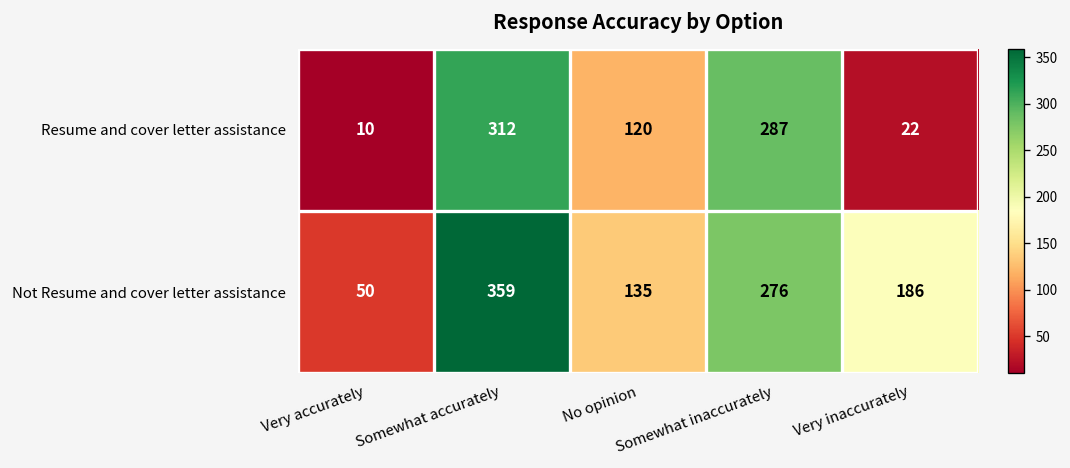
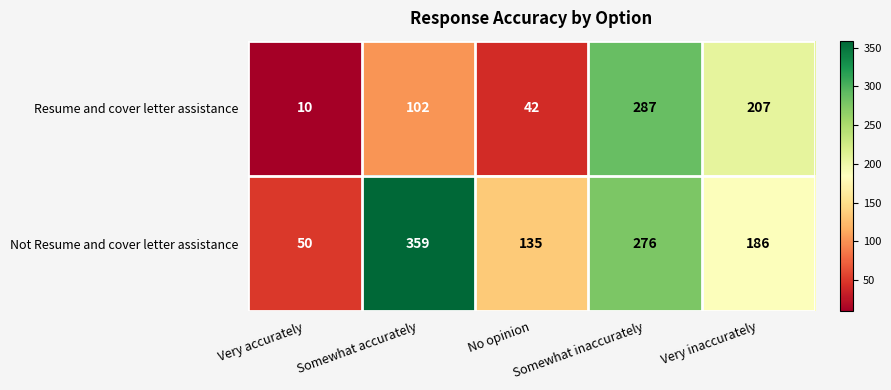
Resume and cover letter assistance, Somewhat accurately: 312 -> 102
Resume and cover letter assistance, No opinion: 120 -> 42
Resume and cover letter assistance, Very inaccurately: 22 -> 207
